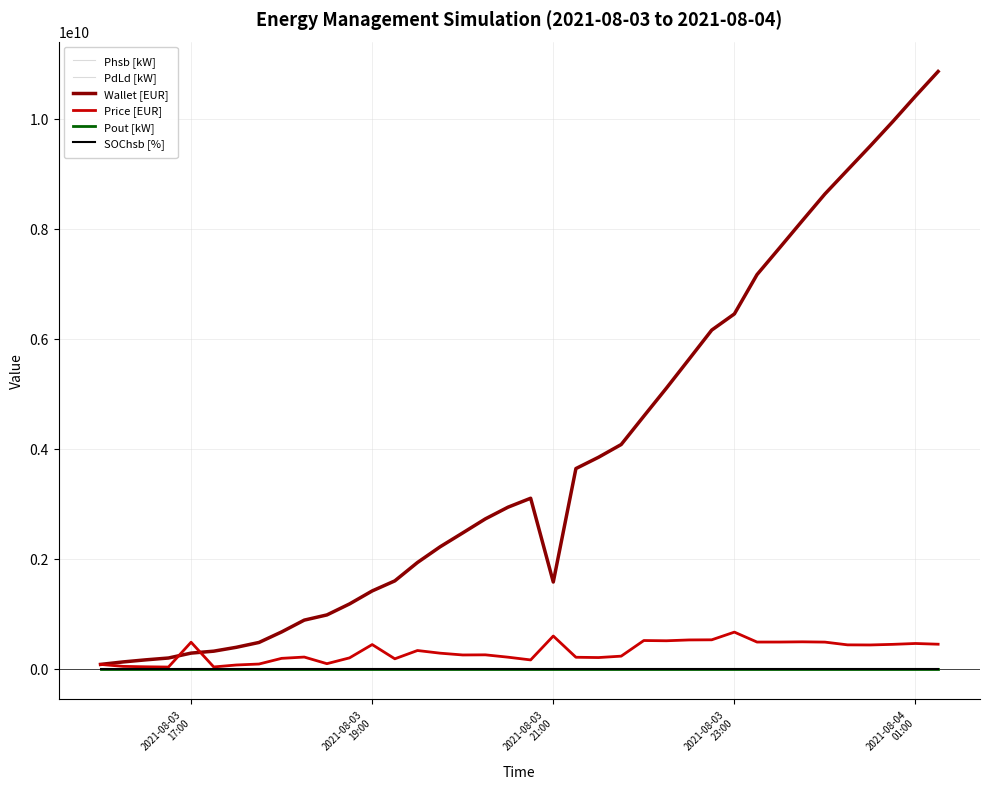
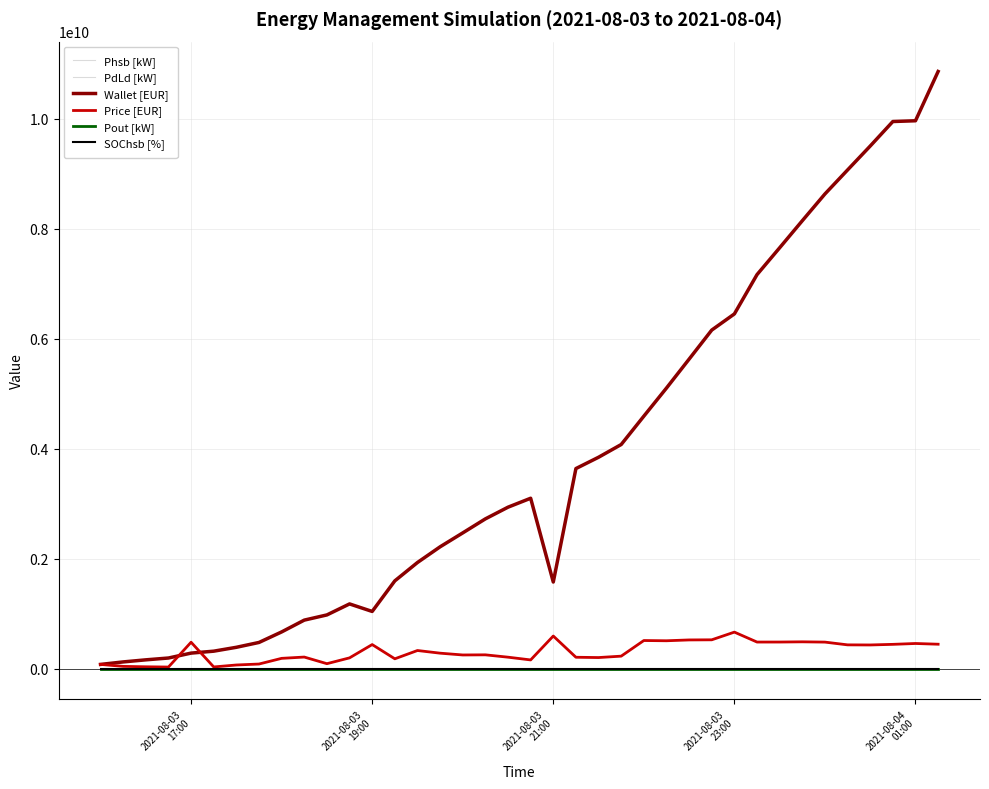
Wallet [EUR], 2021-08-03 19:00: 1400000000 -> 1000000000
Wallet [EUR], 2021-08-04 01:00: 10400000000 -> 10000000000
